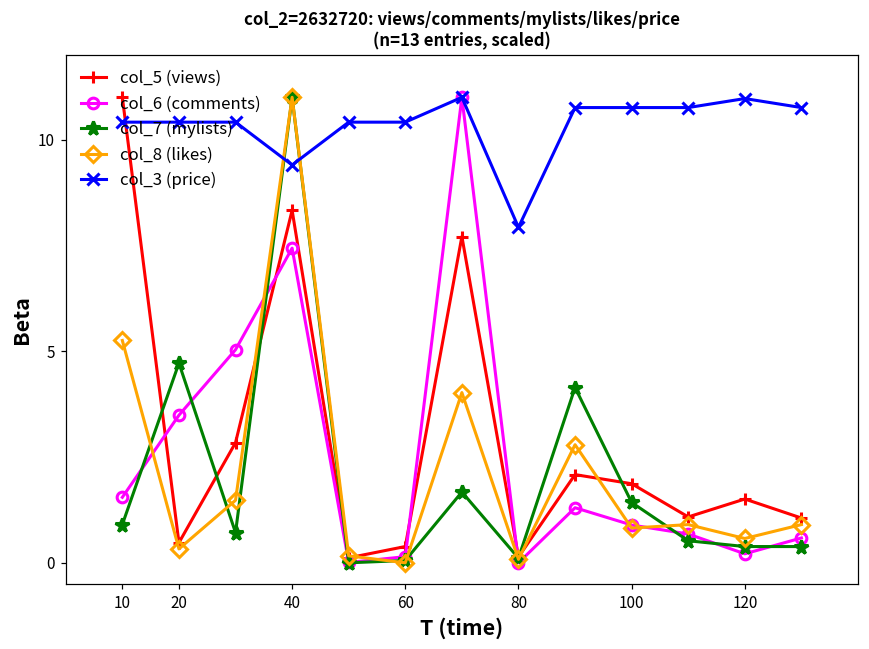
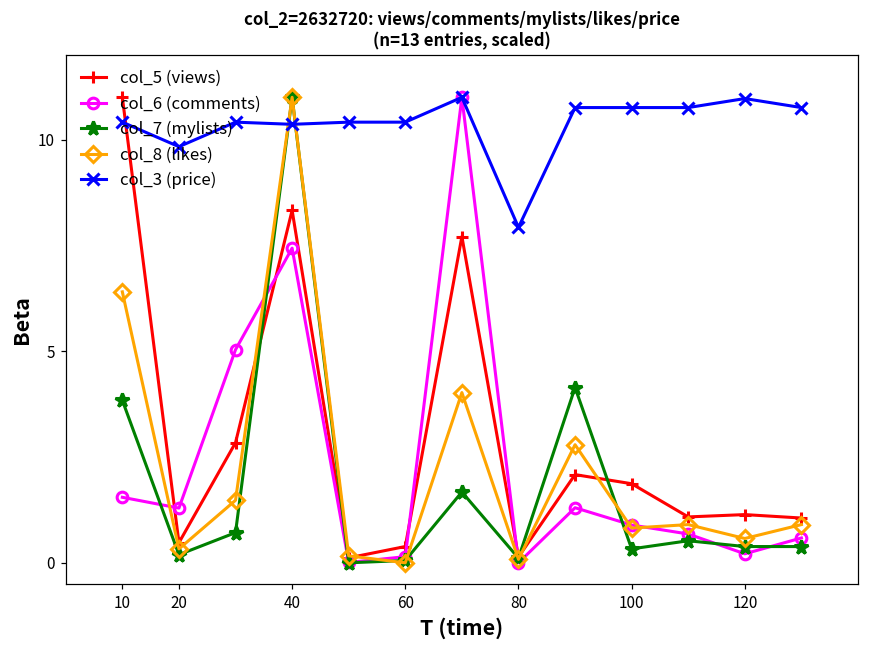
col_7 (mylists), 10: 0.9 -> 3.8
col_8 (likes), 10: 5.3 -> 6.4
col_6 (comments), 20: 3.5 -> 1.3
col_7 (mylists), 20: 4.7 -> 0.2
col_3 (price), 20: 10.4 -> 9.8
col_3 (price), 40: 9.4 -> 10.4
col_7 (mylists), 100: 1.4 -> 0.3
col_5 (views), 120: 1.5 -> 1.1
